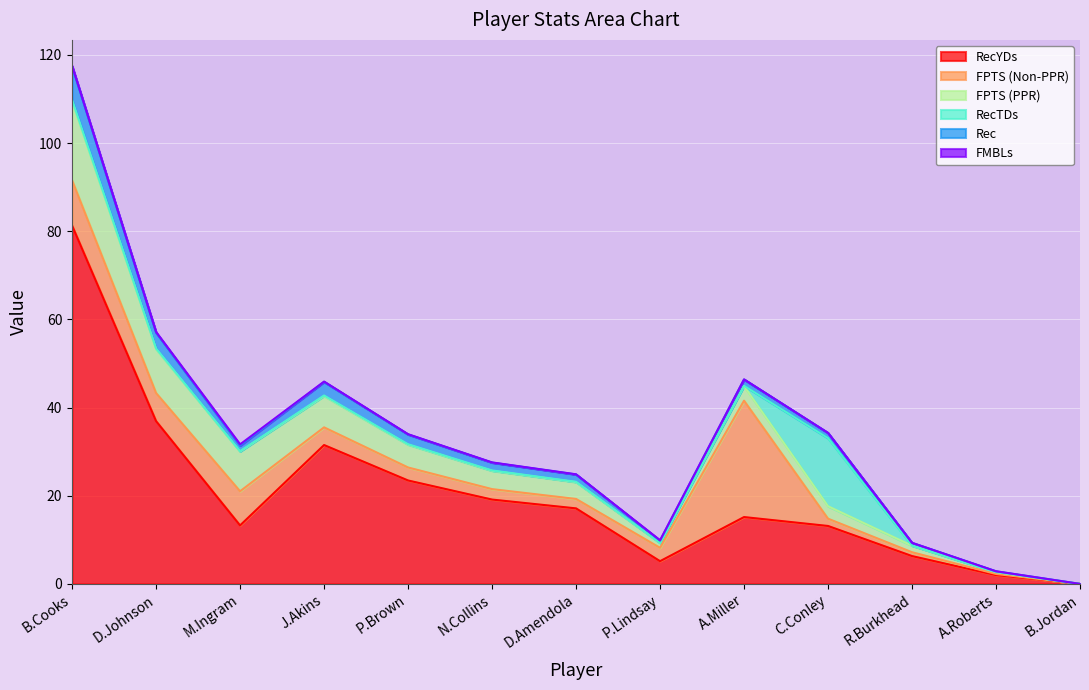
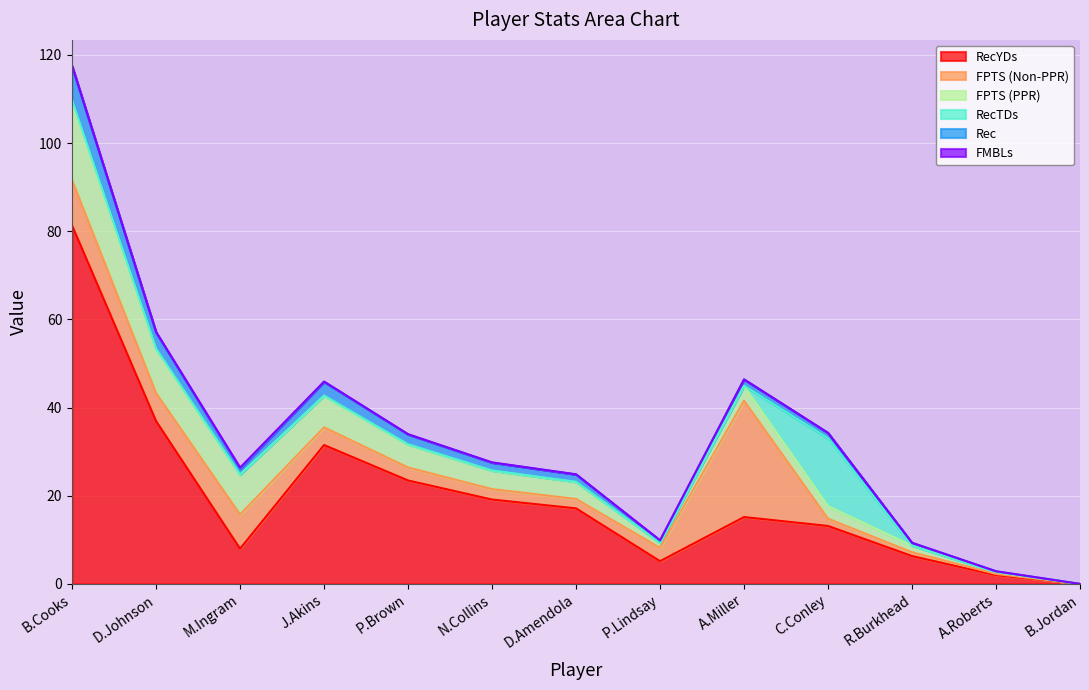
RecYDs, M.Ingram: 13 -> 8
